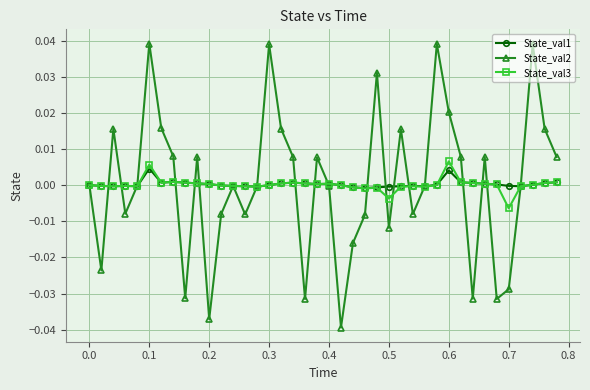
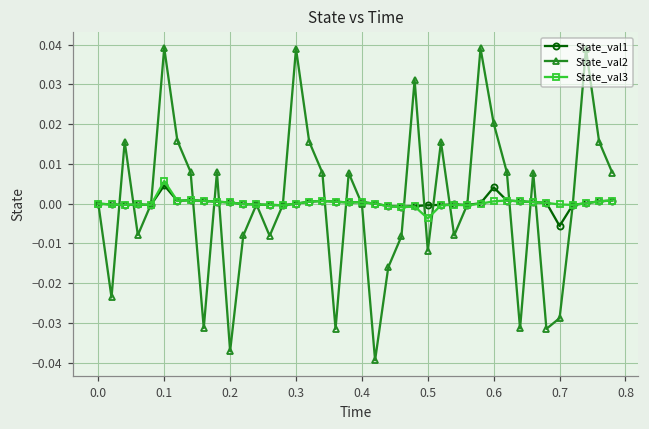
State_val3, 0.6: 0.007 -> 0.001
State_val1, 0.7: 0.000 -> -0.006
State_val3, 0.7: -0.006 -> 0.000
